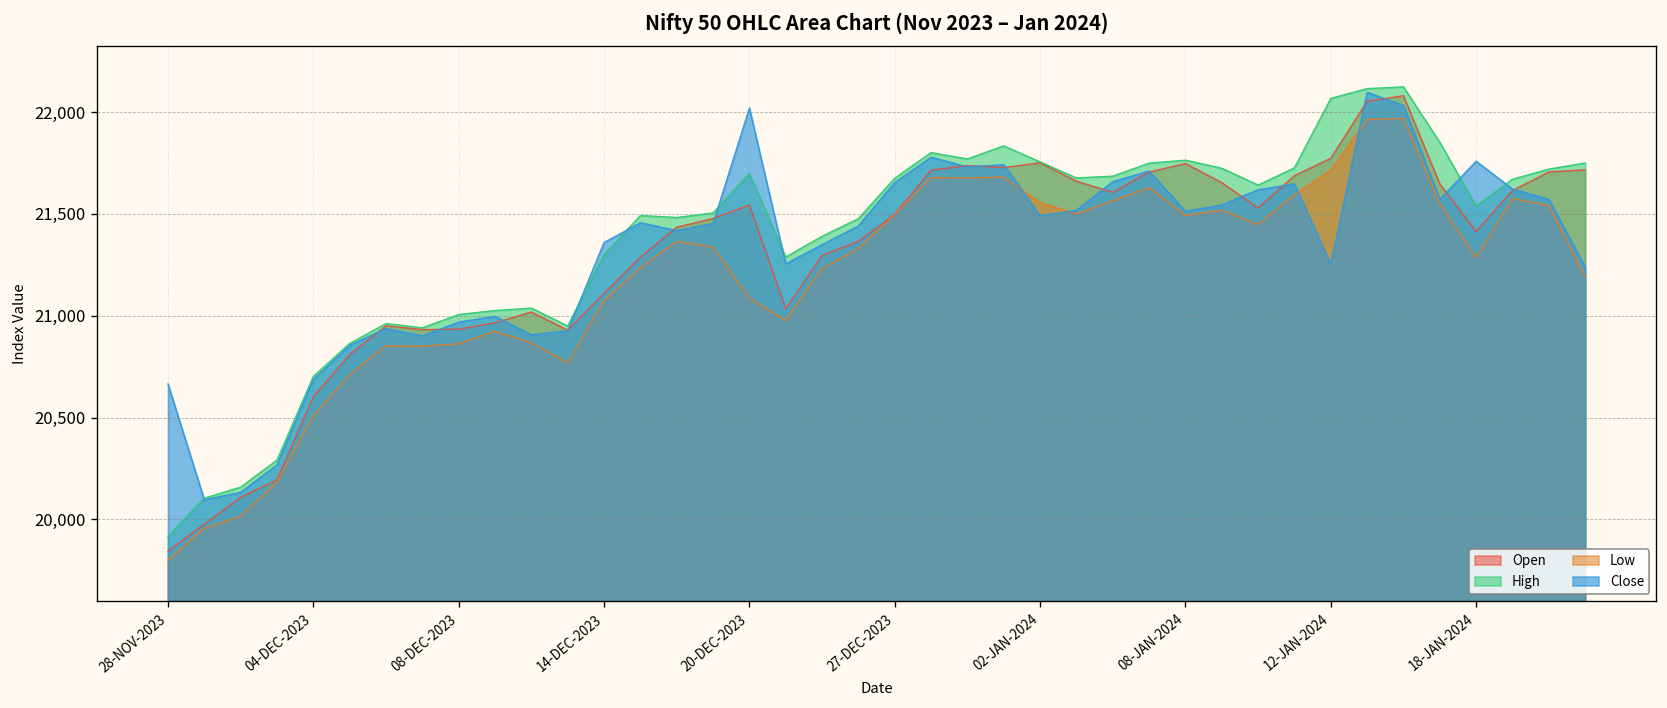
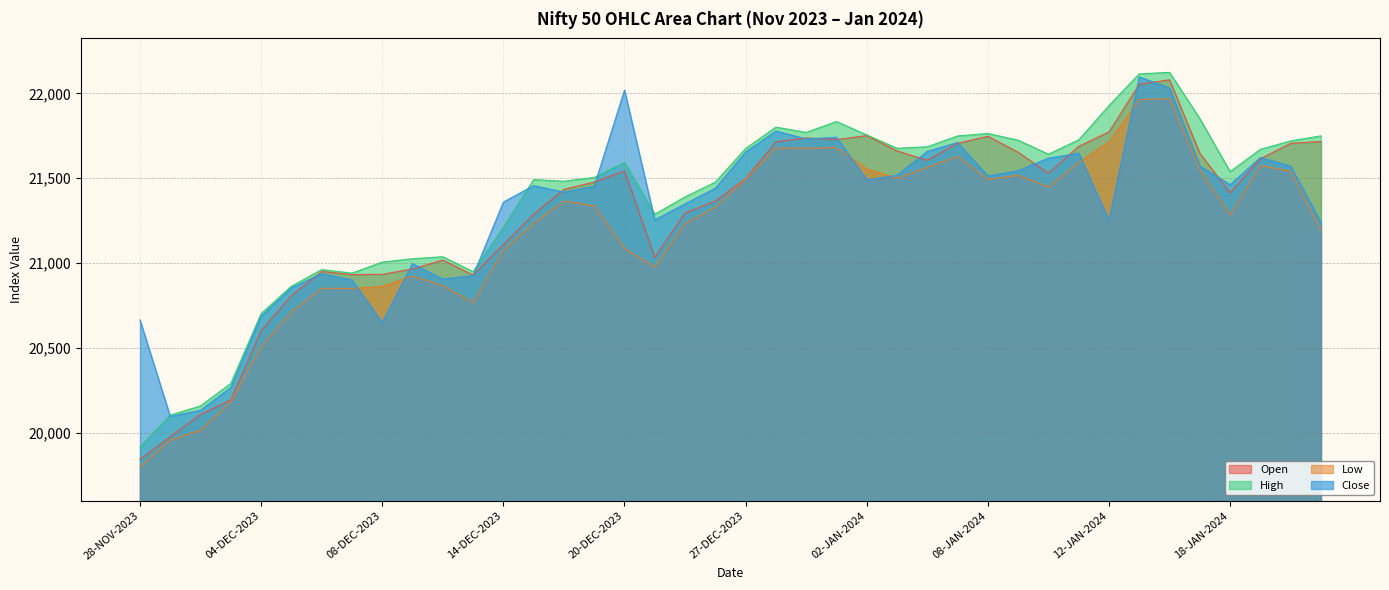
Close, 08-DEC-2023: 20,970 -> 20,650
High, 14-DEC-2023: 21,300 -> 21,210
High, 20-DEC-2023: 21,700 -> 21,590
High, 12-JAN-2024: 22,070 -> 21,930
Close, 18-JAN-2024: 21,760 -> 21,460
